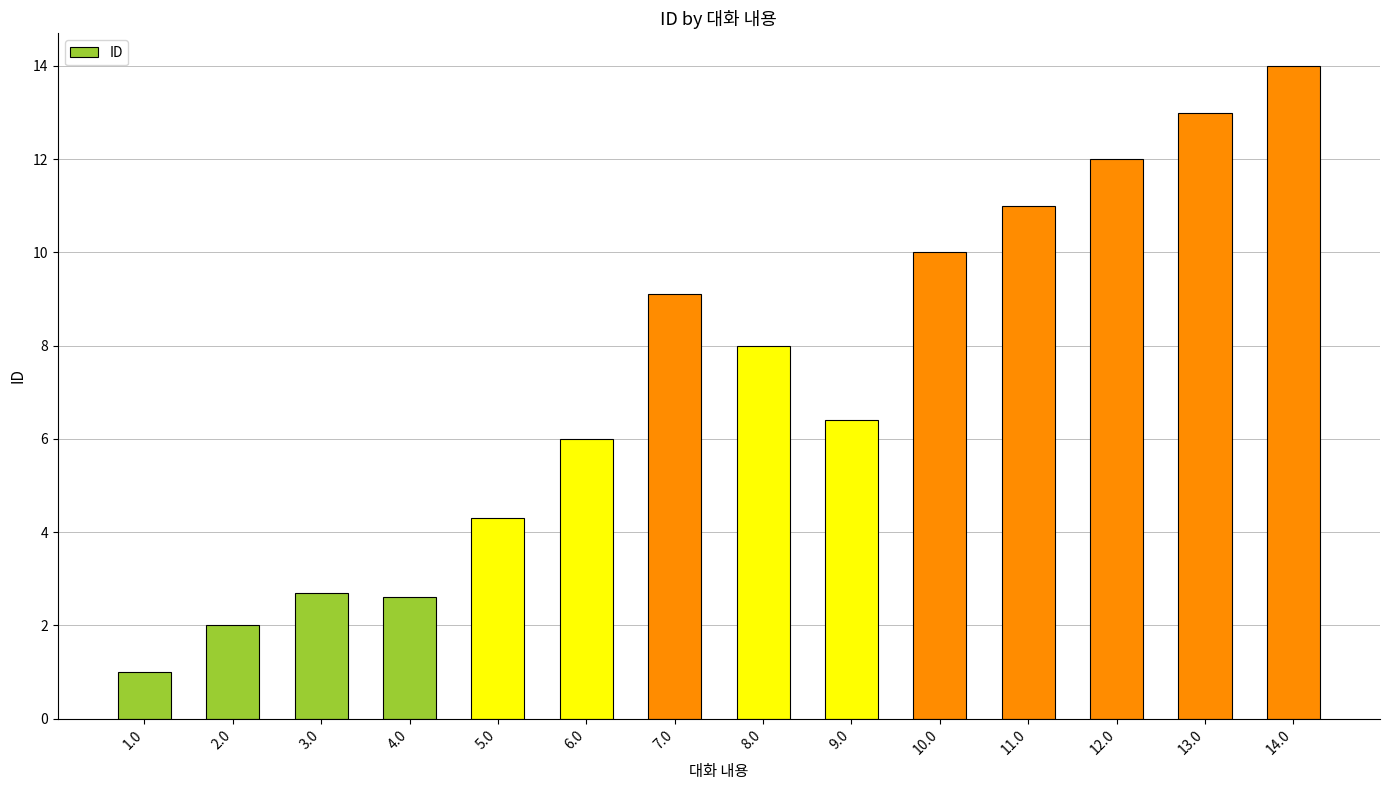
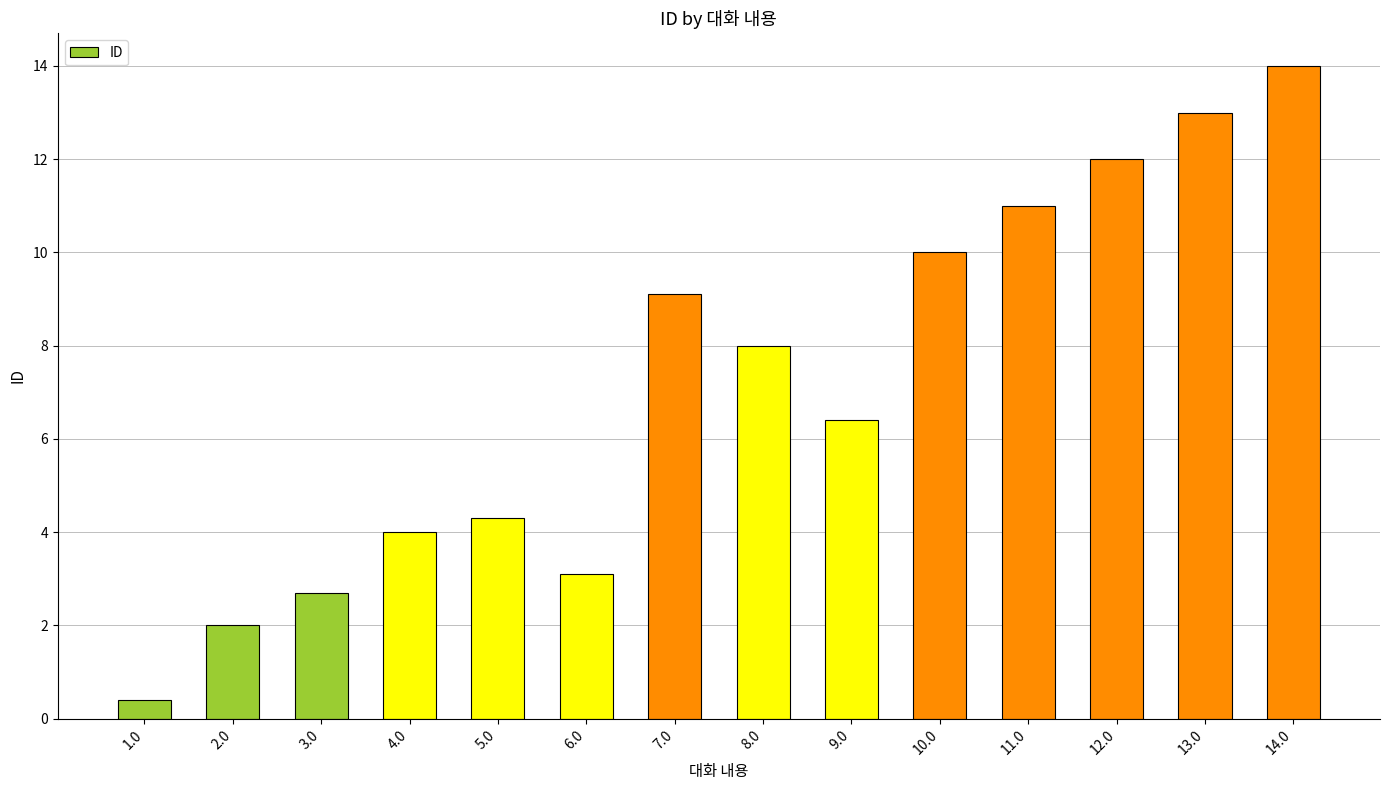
1.0: 1.0 -> 0.4
4.0: 2.6 -> 4.0
6.0: 6.0 -> 3.1
